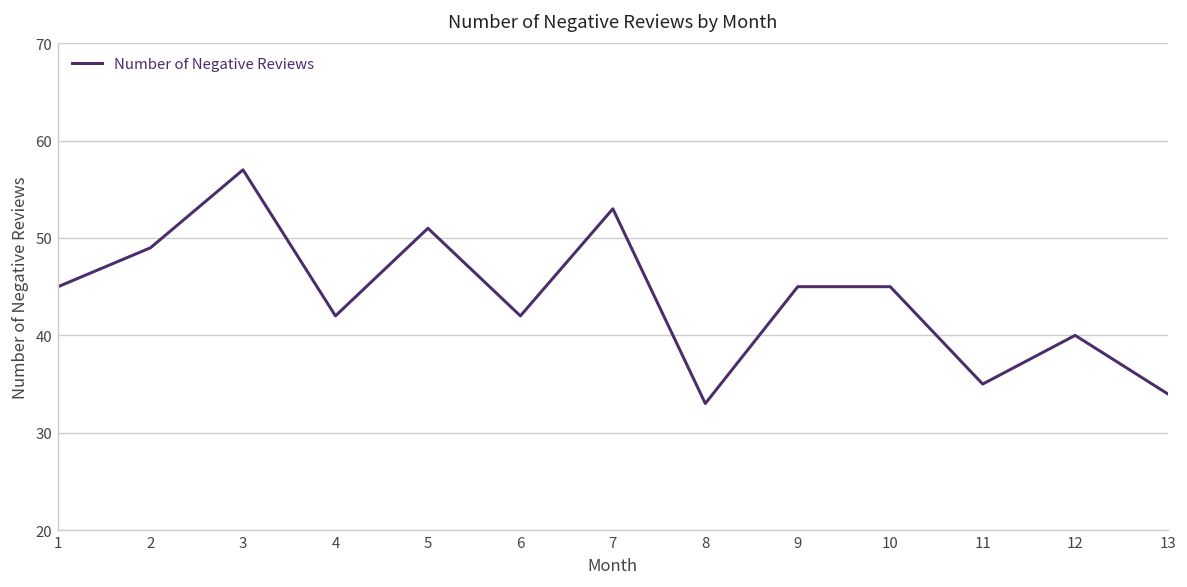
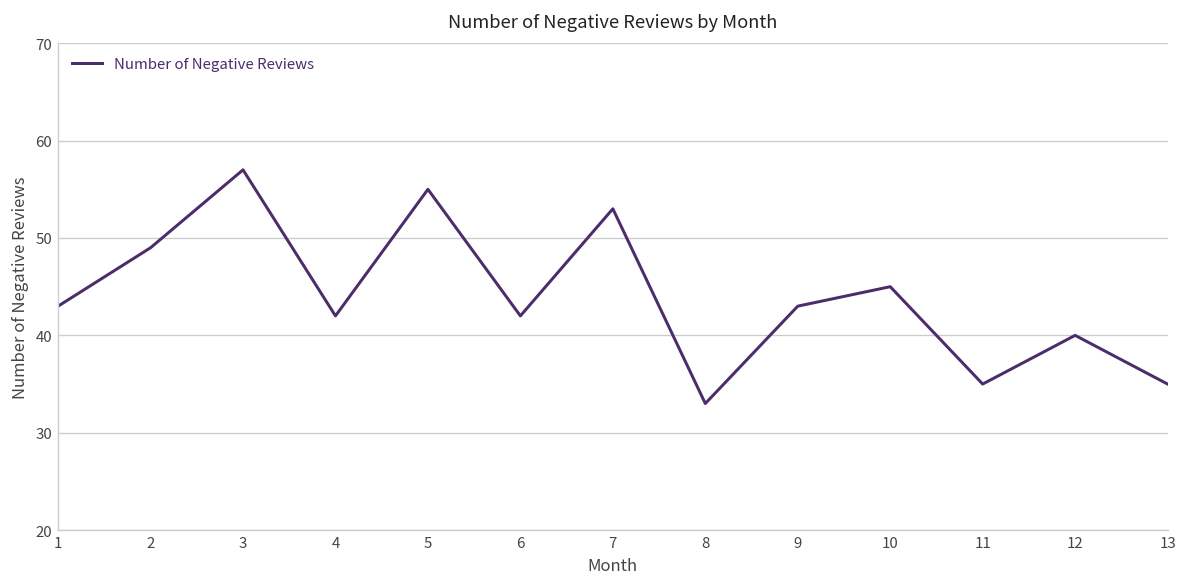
1: 45 -> 43
5: 51 -> 55
9: 45 -> 43
13: 34 -> 35
